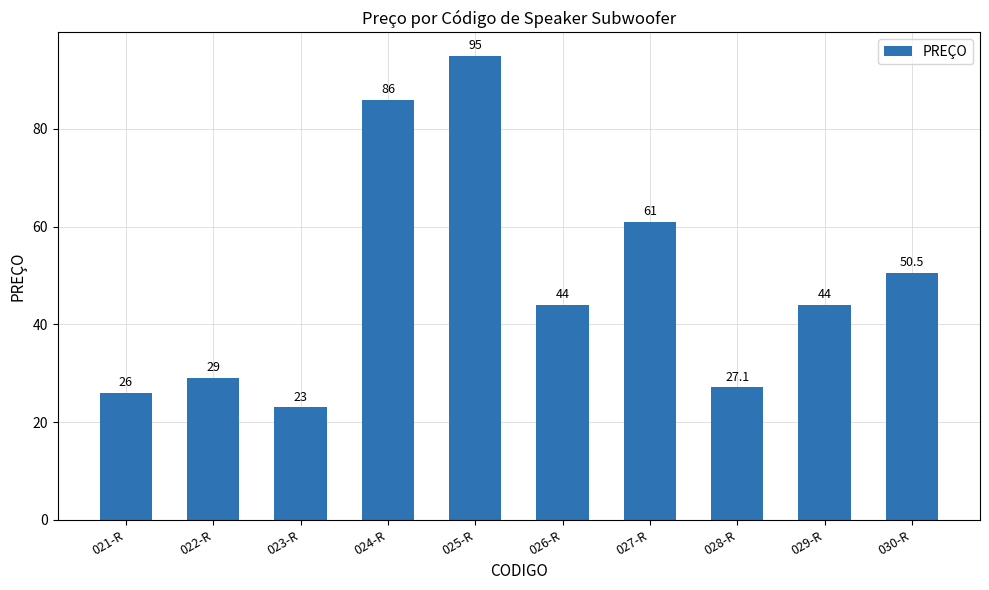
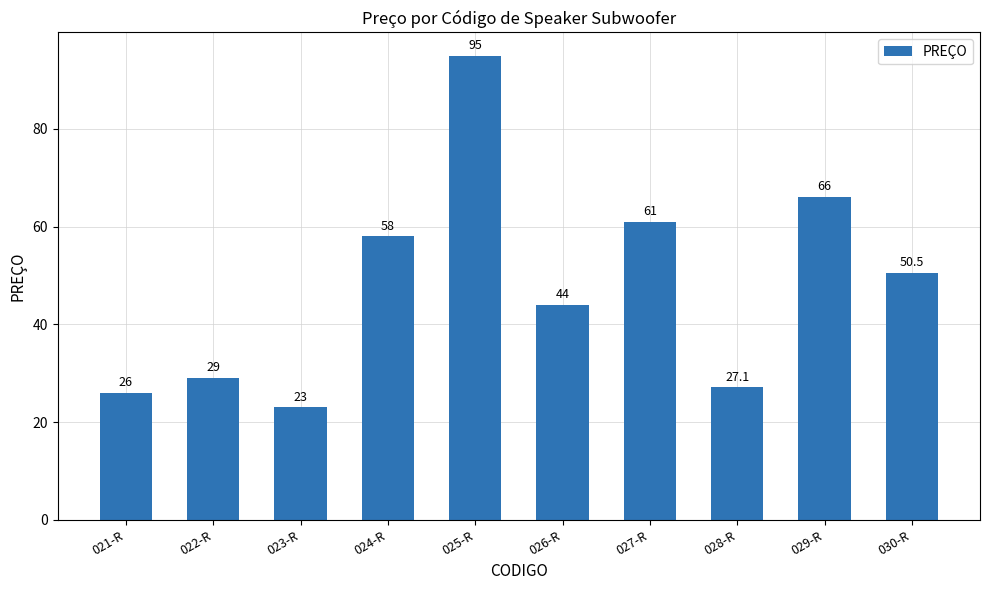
024-R: 86 -> 58
029-R: 44 -> 66
